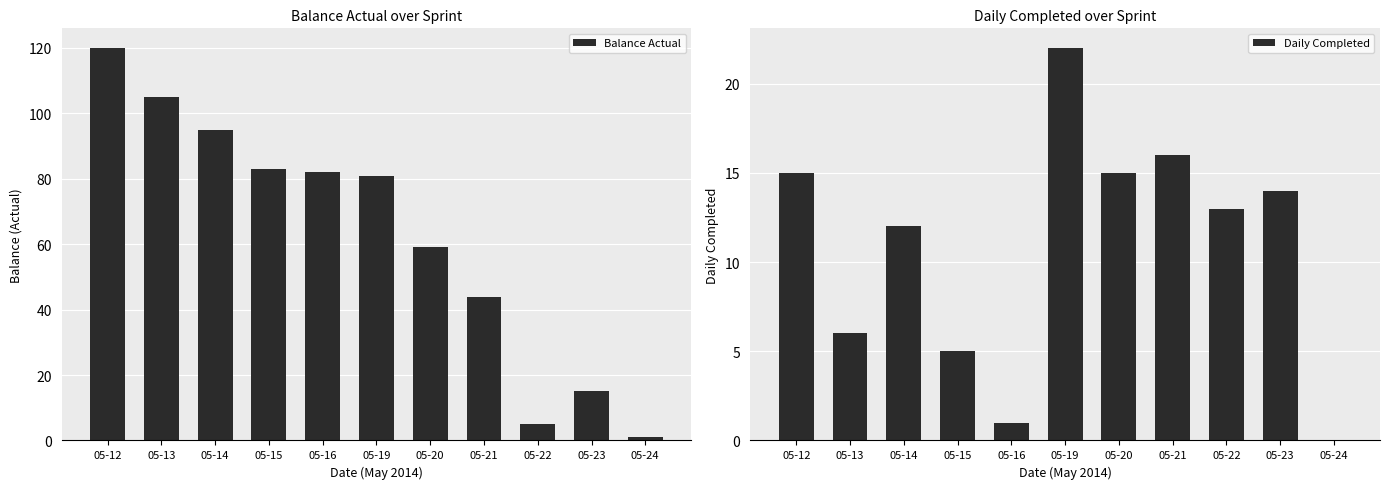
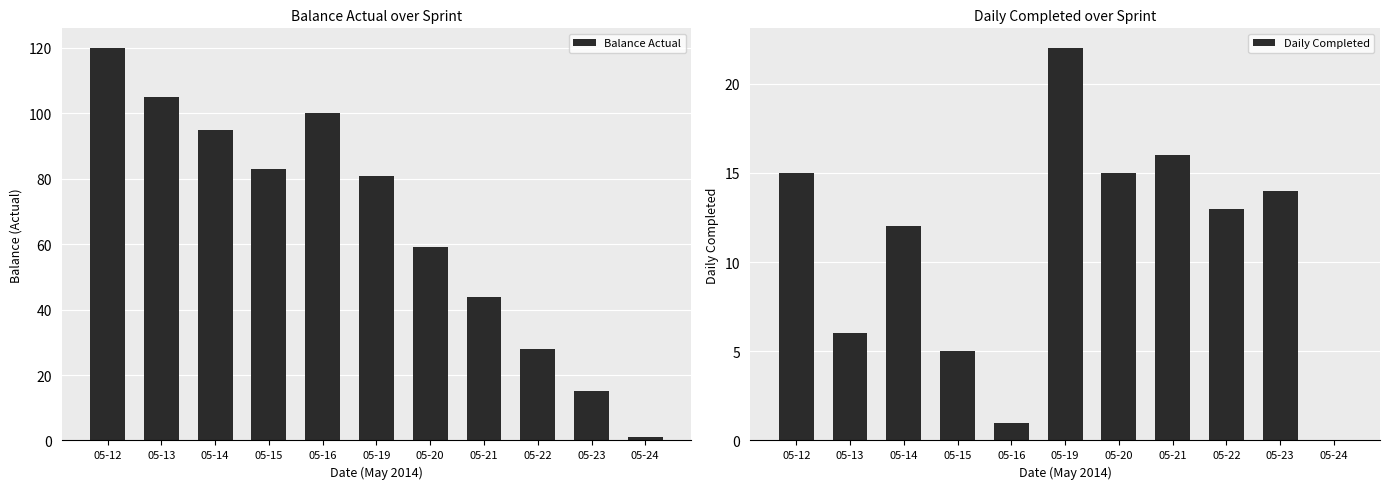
Balance Actual over Sprint, 05-16: 82 -> 100
Balance Actual over Sprint, 05-22: 5 -> 28
